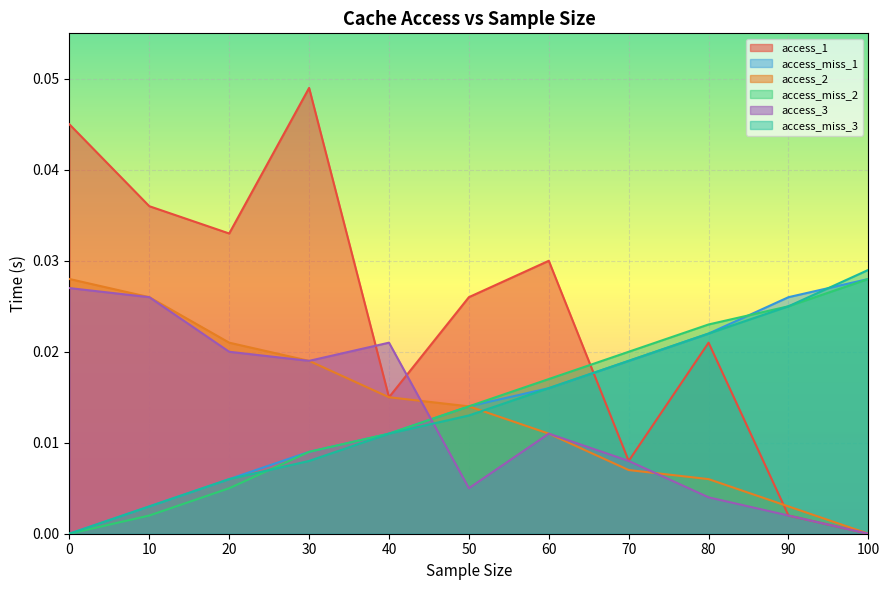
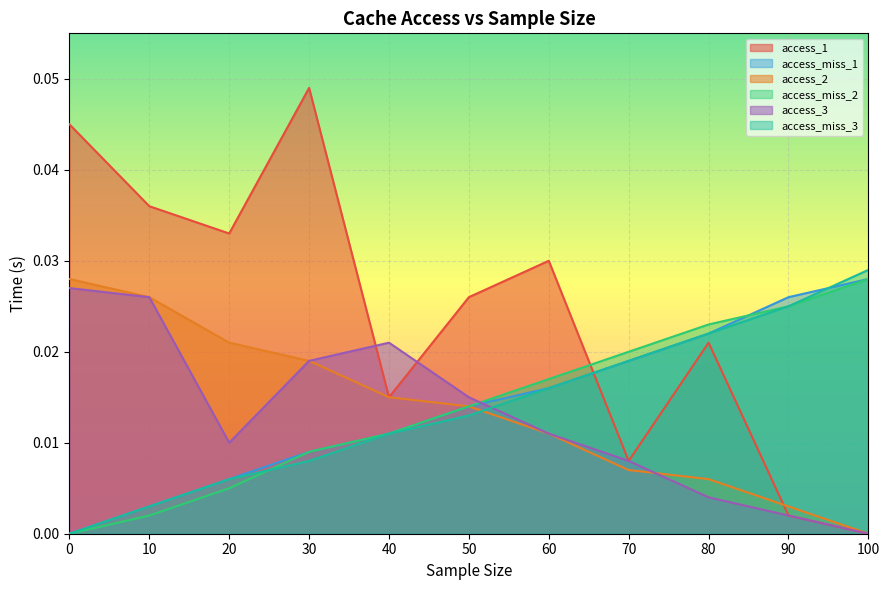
access_3, 20: 0.02 -> 0.01
access_3, 50: 0.005 -> 0.015
